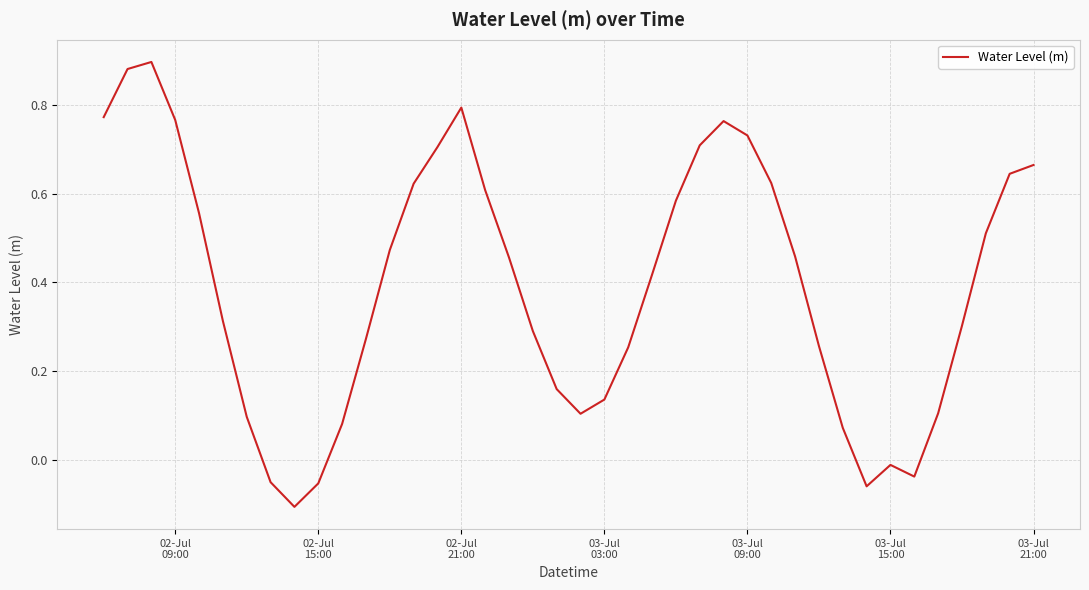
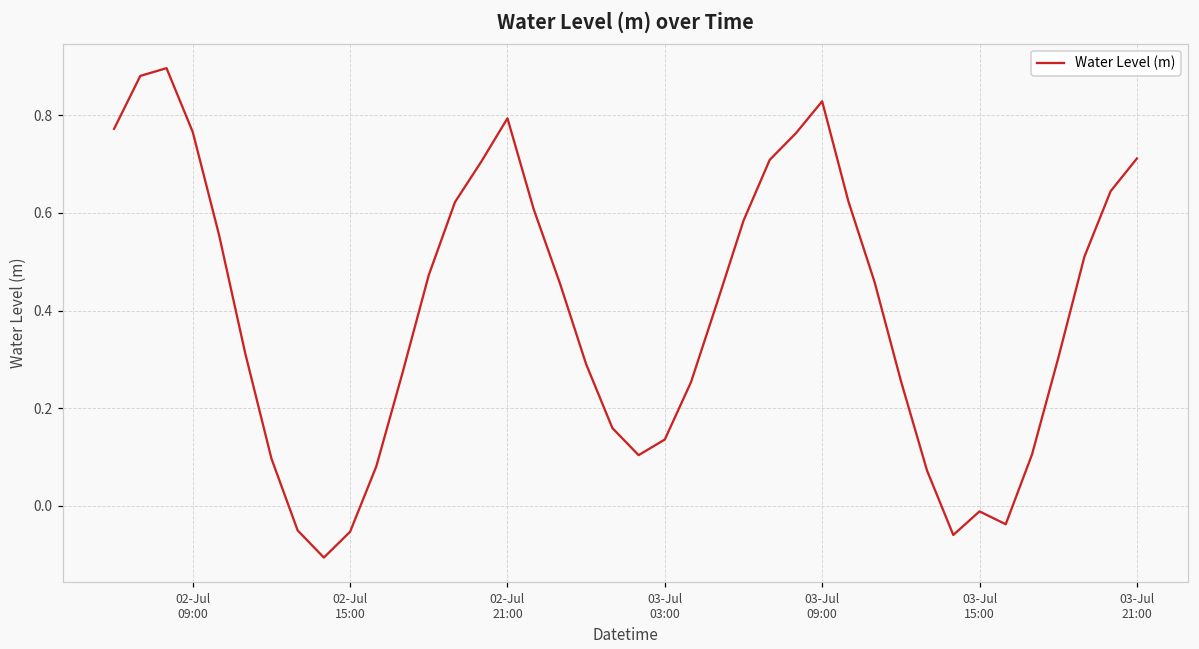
03-Jul 09:00: 0.73 -> 0.83
03-Jul 21:00: 0.66 -> 0.71
